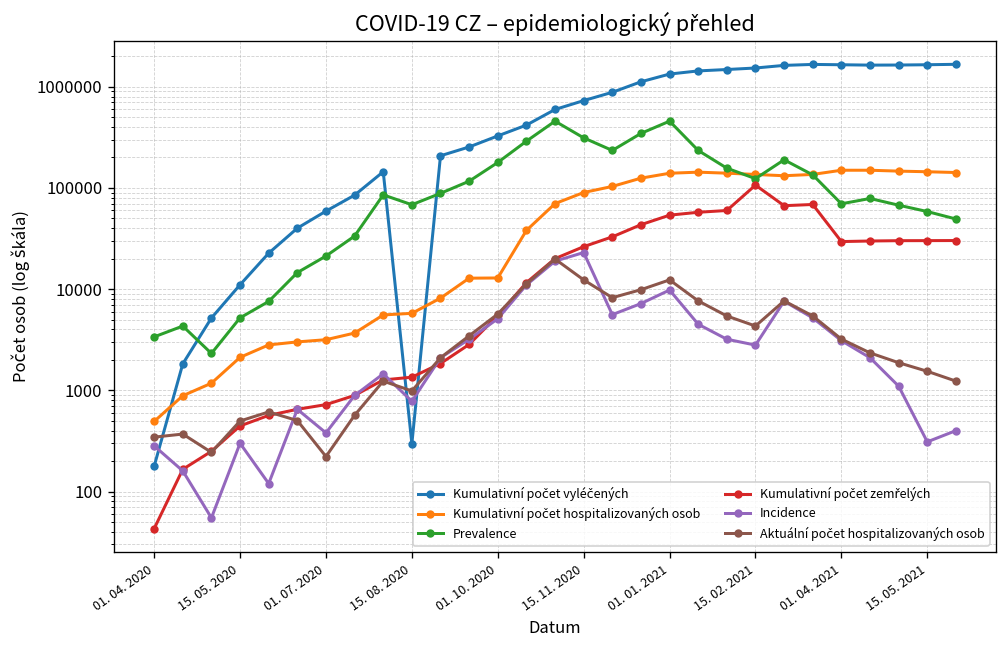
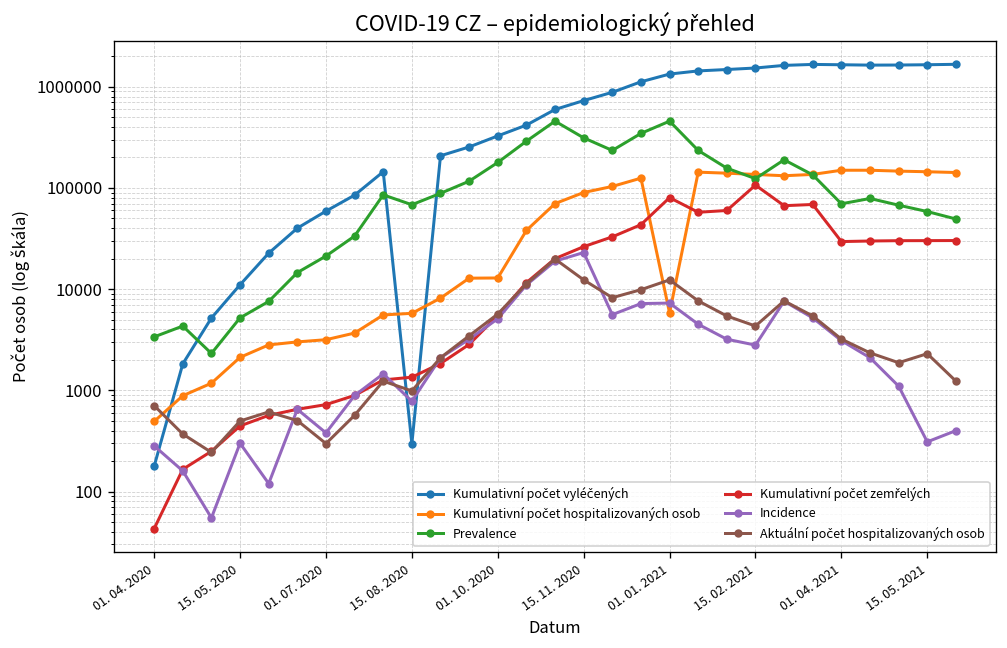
Aktuální počet hospitalizovaných osob, 01. 04. 2020: 350 -> 700
Aktuální počet hospitalizovaných osob, 01. 07. 2020: 220 -> 300
Kumulativní počet hospitalizovaných osob, 01. 01. 2021: 140000 -> 6000
Kumulativní počet zemřelých, 01. 01. 2021: 50000 -> 80000
Incidence, 01. 01. 2021: 10000 -> 7000
Aktuální počet hospitalizovaných osob, 15. 05. 2021: 1500 -> 2300
